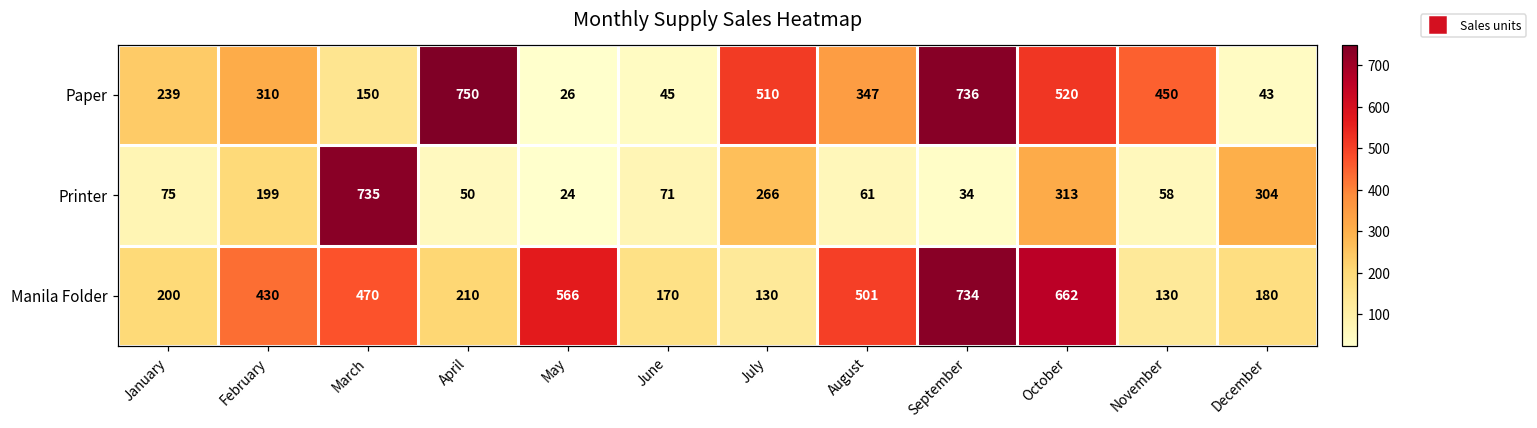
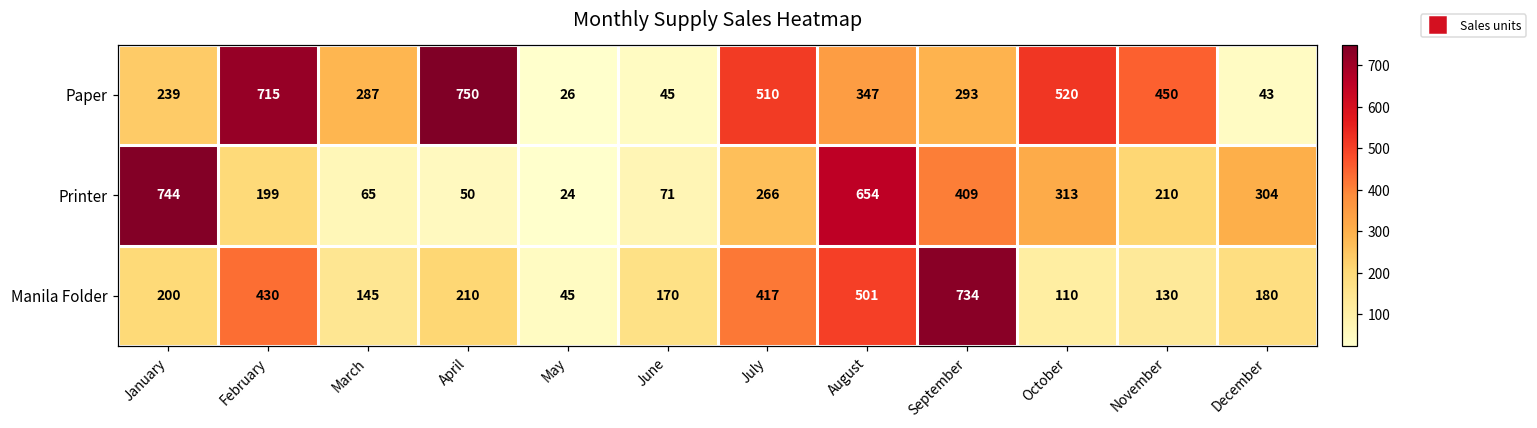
Paper, February: 310 -> 715
Paper, March: 150 -> 287
Paper, September: 736 -> 293
Printer, January: 75 -> 744
Printer, March: 735 -> 65
Printer, August: 61 -> 654
Printer, September: 34 -> 409
Printer, November: 58 -> 210
Manila Folder, March: 470 -> 145
Manila Folder, May: 566 -> 45
Manila Folder, July: 130 -> 417
Manila Folder, October: 662 -> 110
